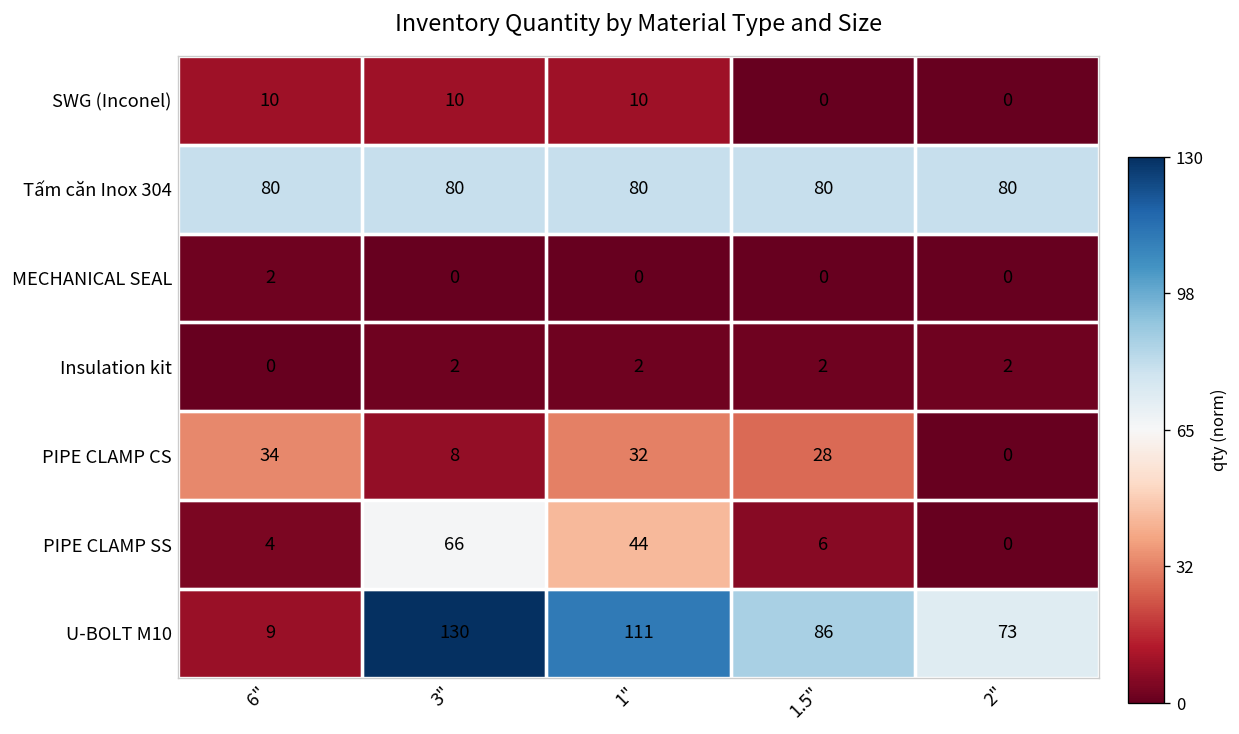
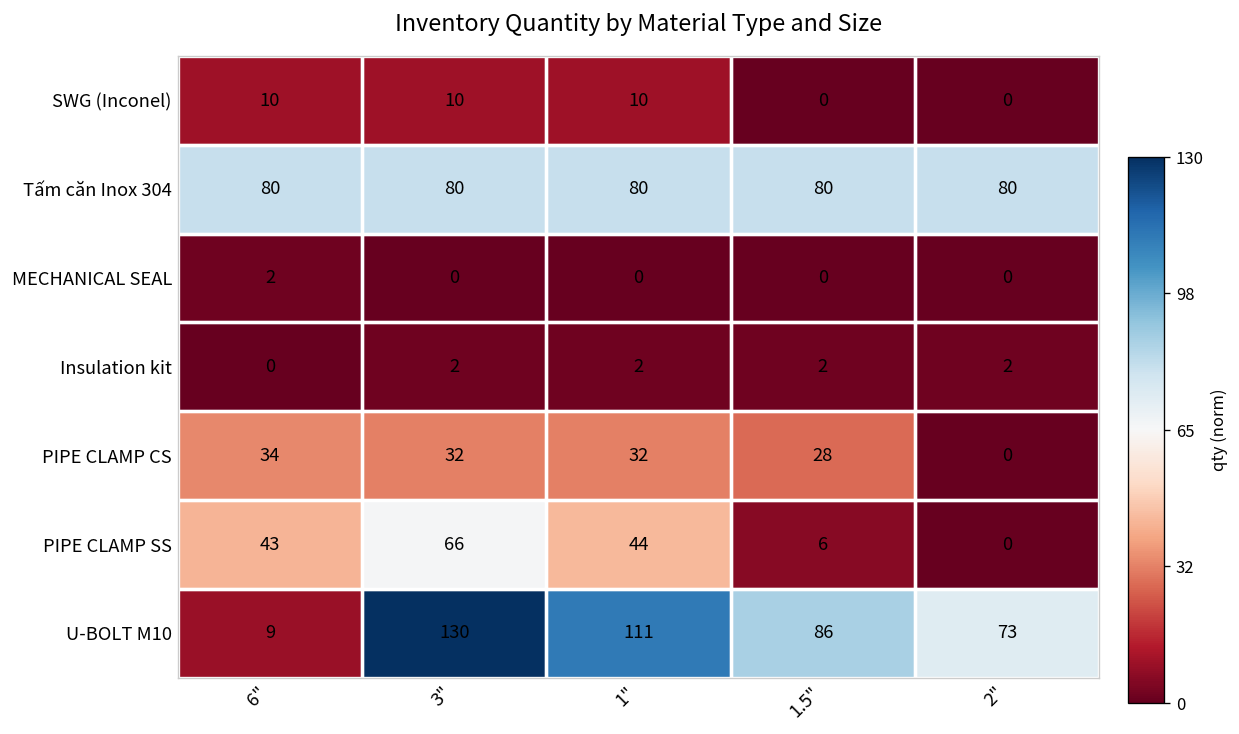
PIPE CLAMP CS, 3": 8 -> 32
PIPE CLAMP SS, 6": 4 -> 43
